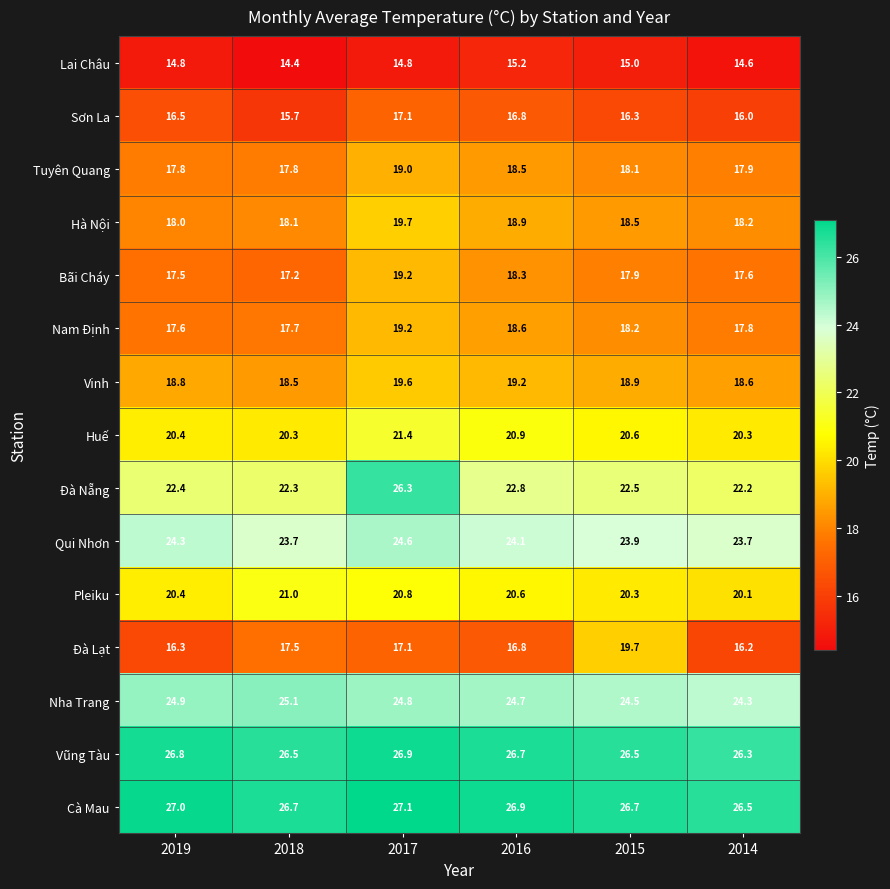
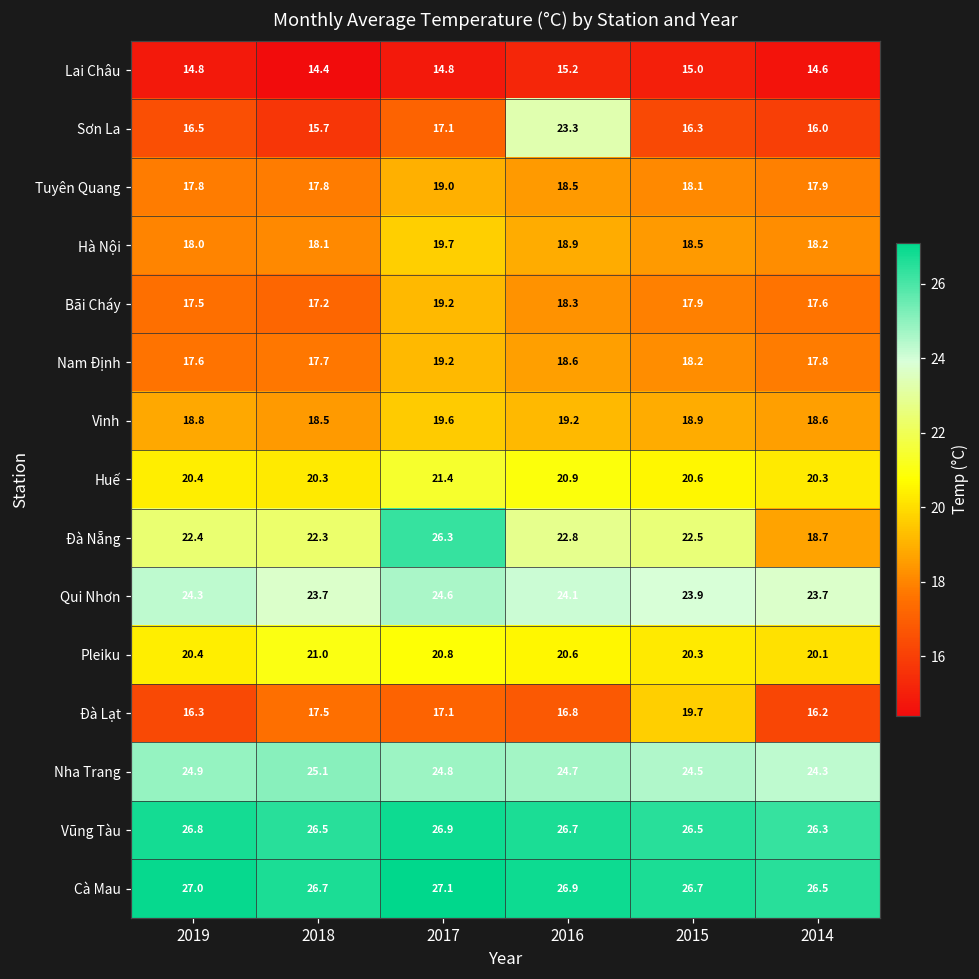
Sơn La, 2016: 16.8 -> 23.3
Đà Nẵng, 2014: 22.2 -> 18.7
